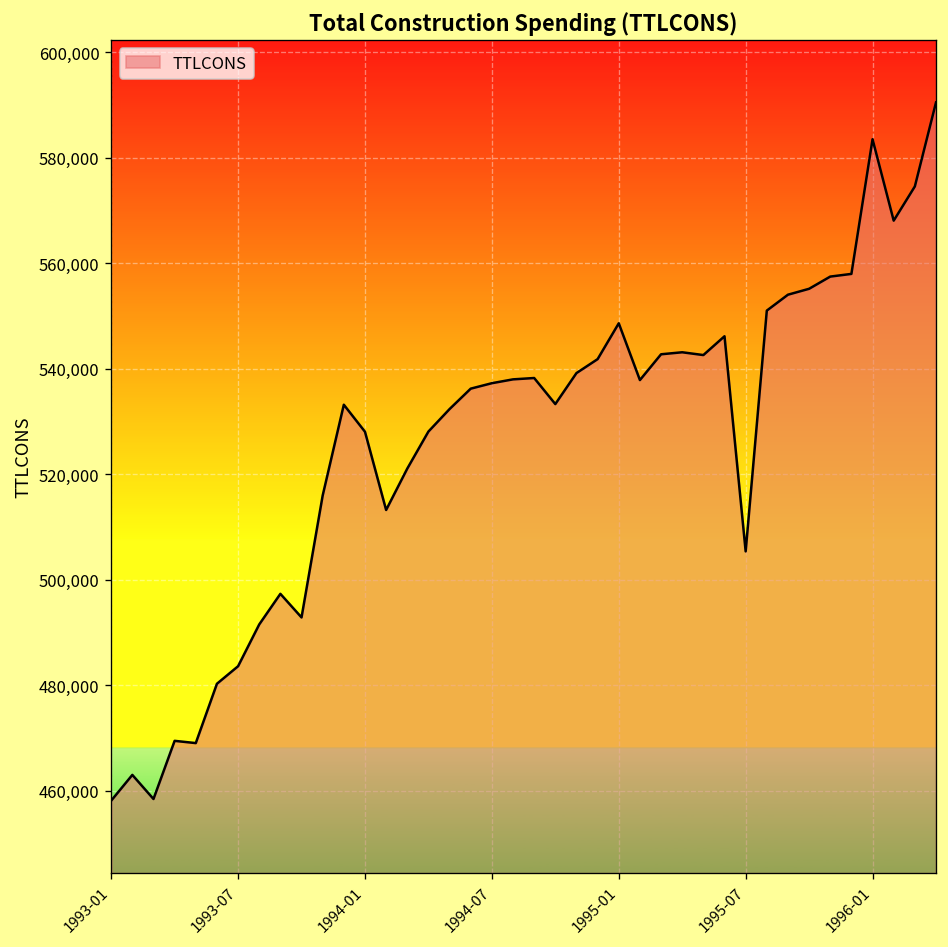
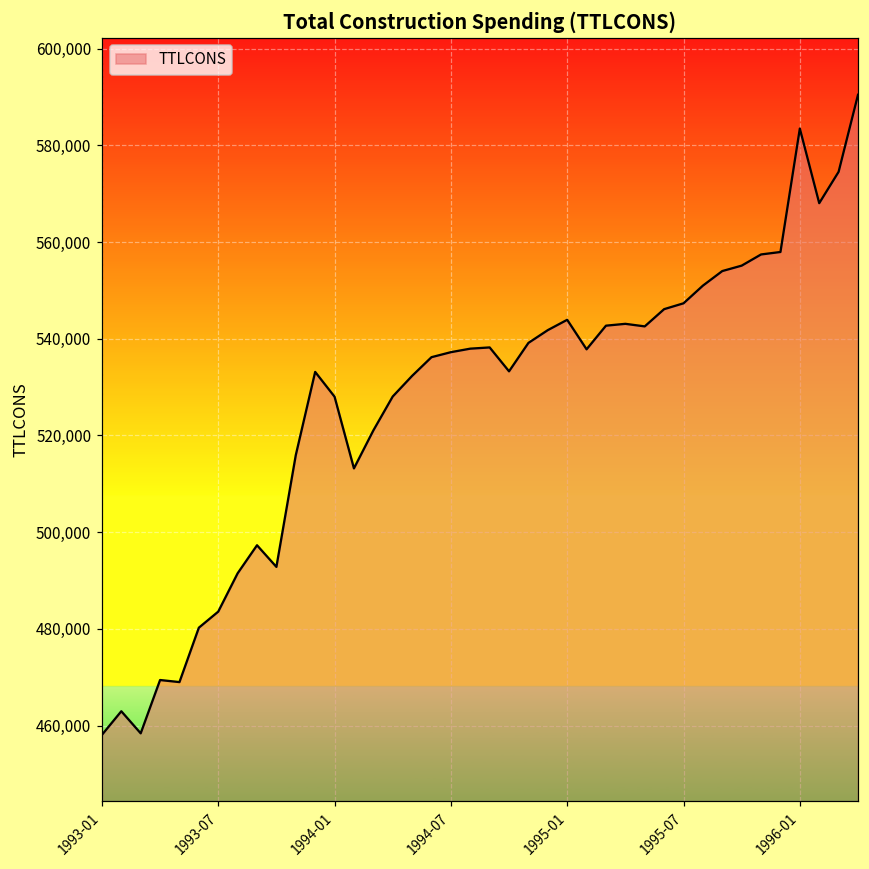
1995-01: 549,000 -> 544,000
1995-07: 505,000 -> 547,000
